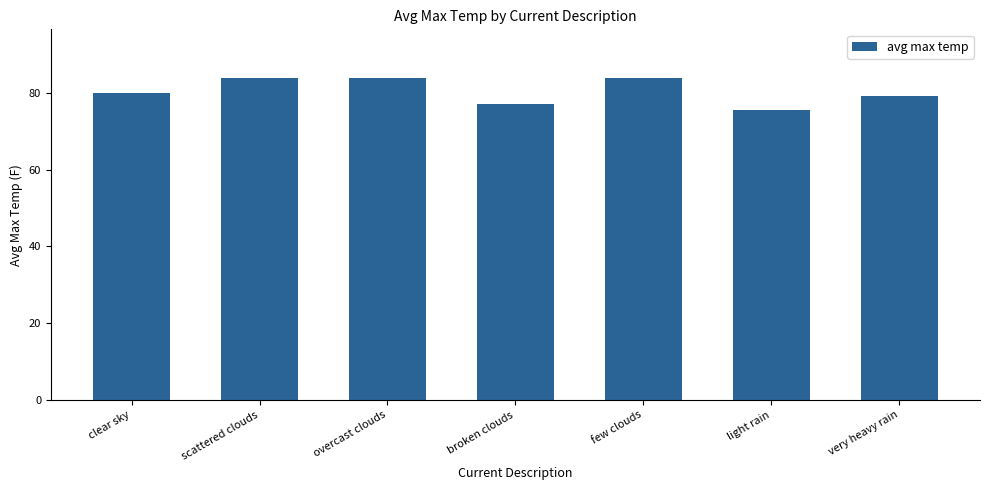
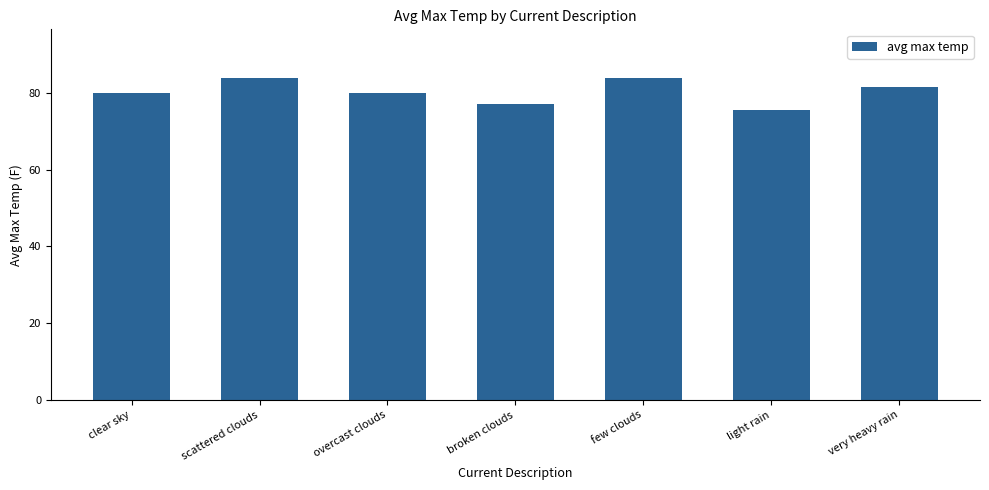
overcast clouds: 84 -> 80
very heavy rain: 79 -> 81
